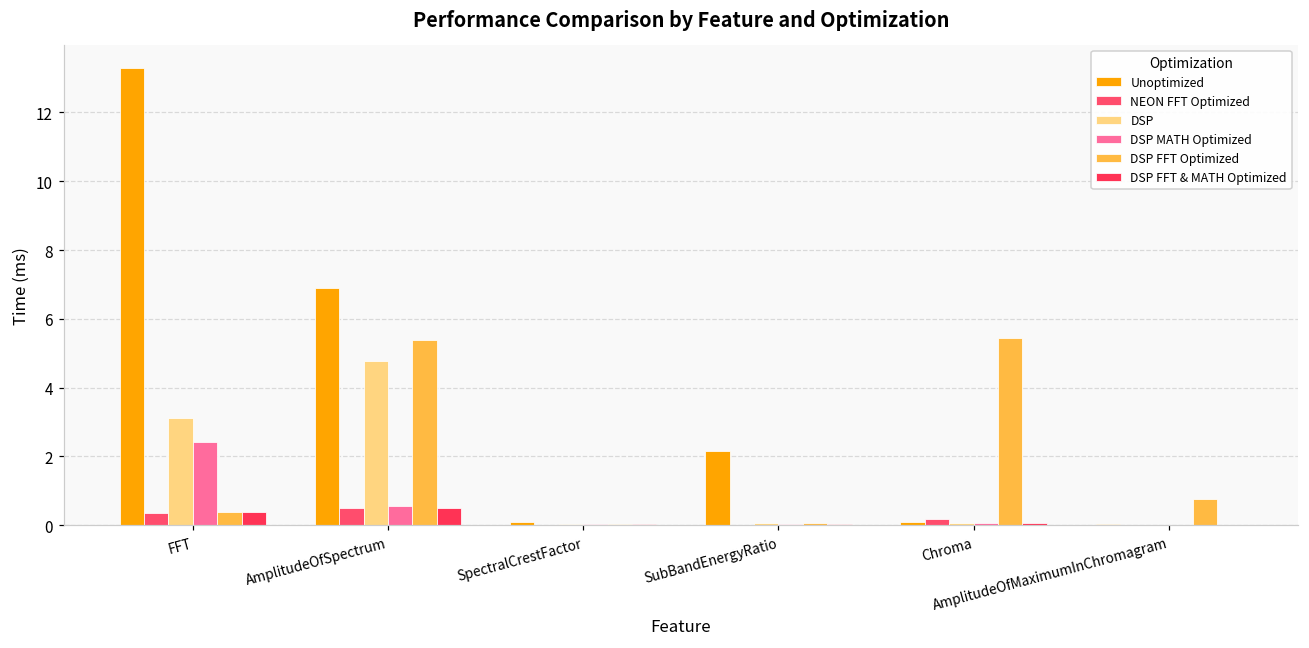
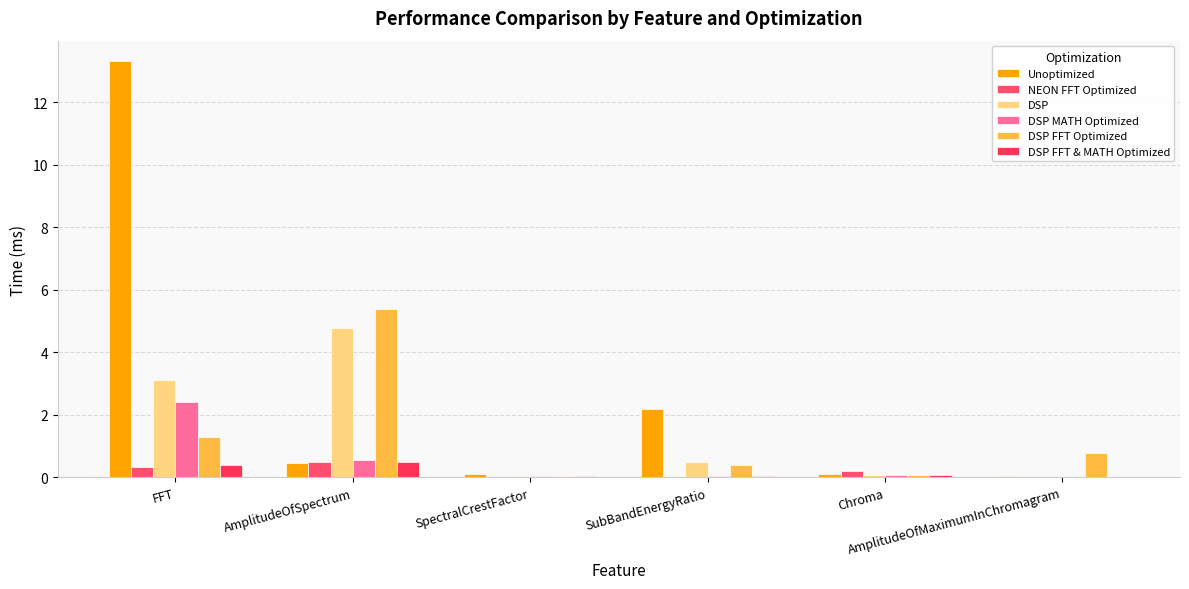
DSP FFT Optimized, FFT: 0.4 -> 1.3
Unoptimized, AmplitudeOfSpectrum: 6.9 -> 0.5
DSP, SubBandEnergyRatio: 0.1 -> 0.5
DSP FFT Optimized, SubBandEnergyRatio: 0.1 -> 0.4
DSP FFT Optimized, Chroma: 5.4 -> 0.1
